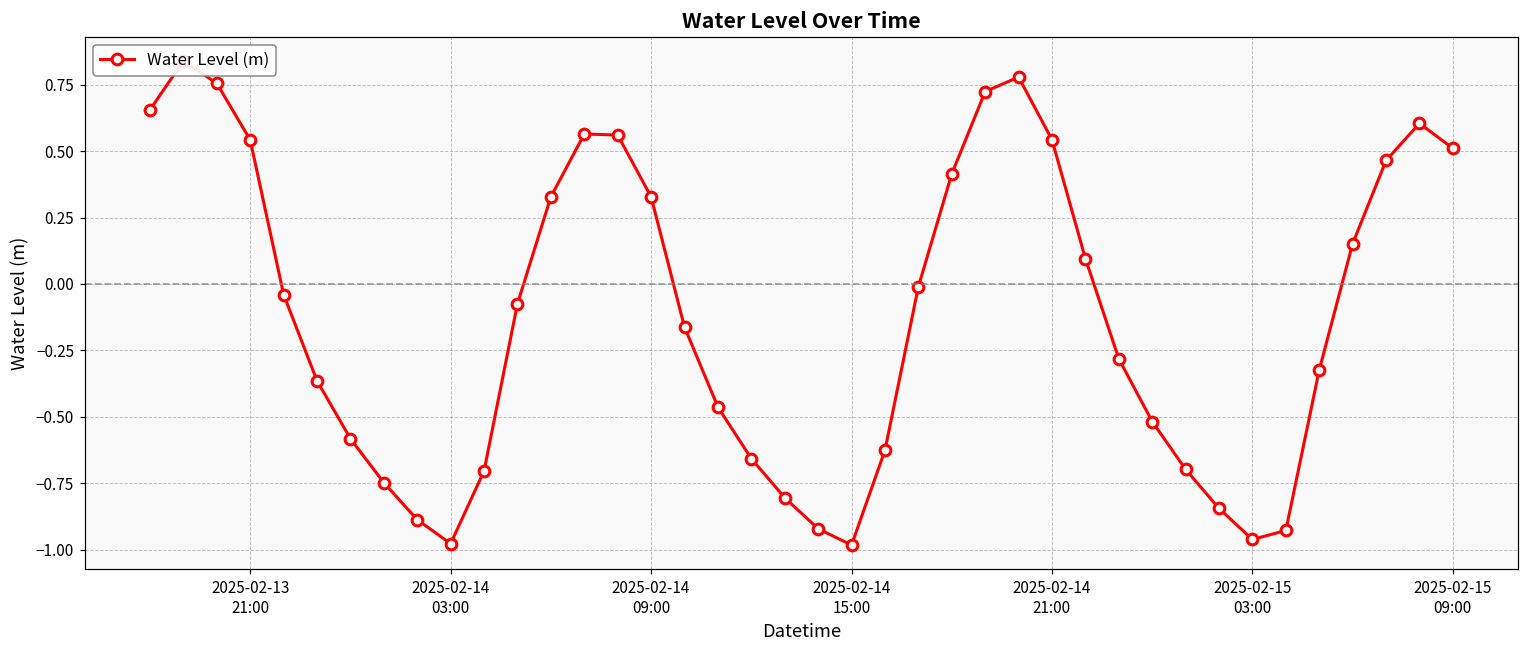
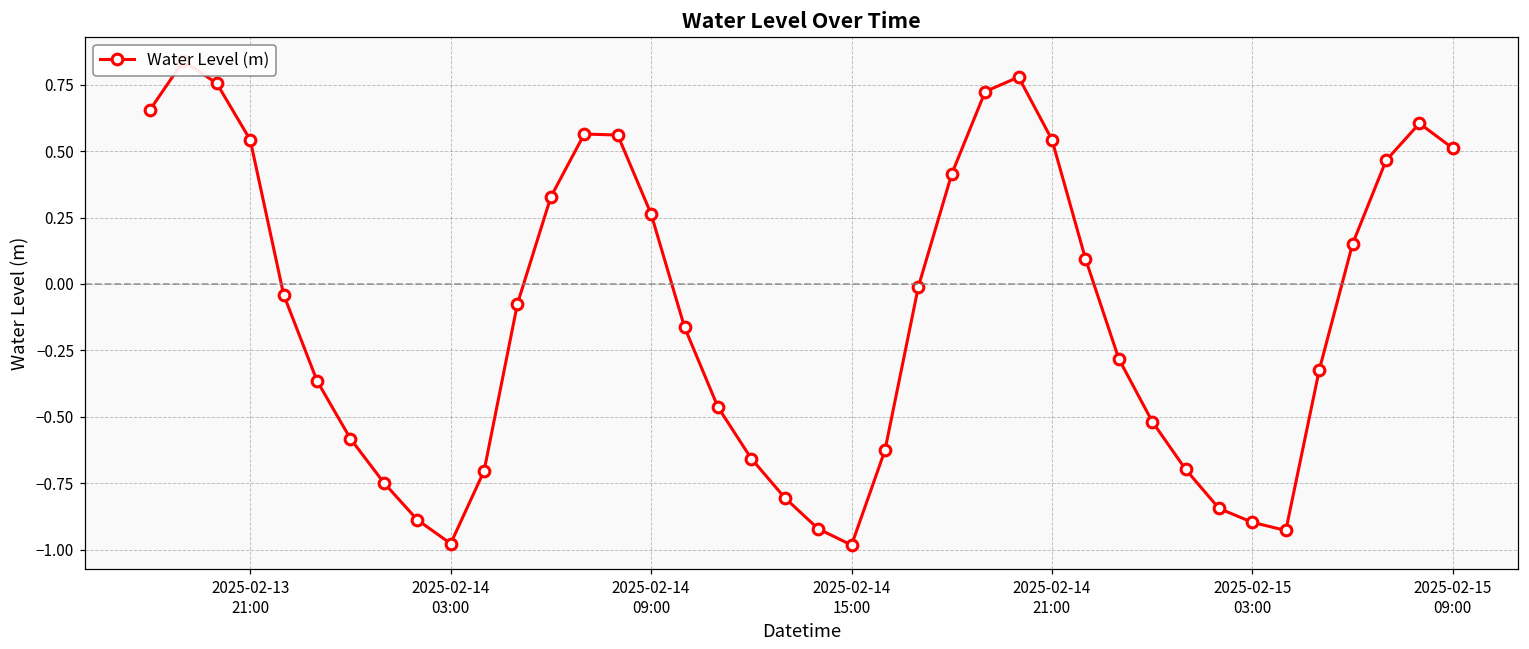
2025-02-14 09:00: 0.33 -> 0.26
2025-02-15 03:00: -0.96 -> -0.90
